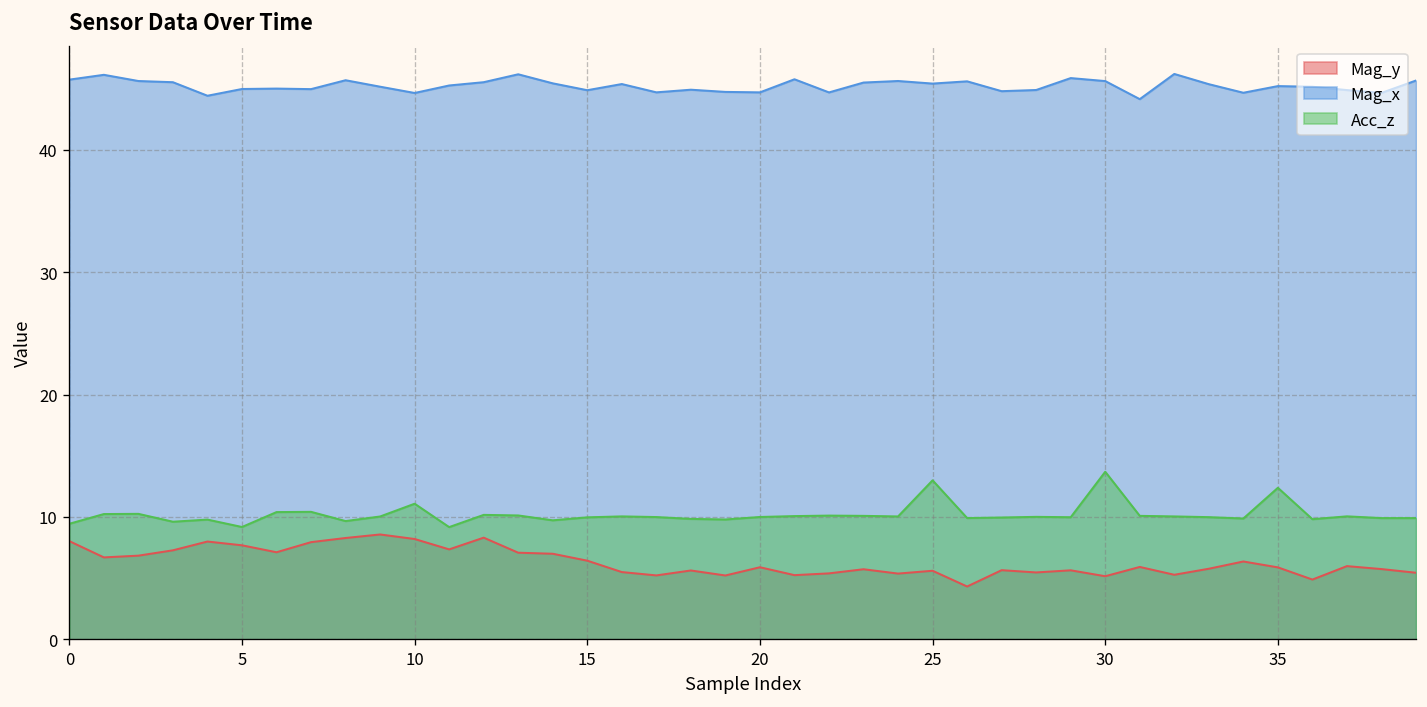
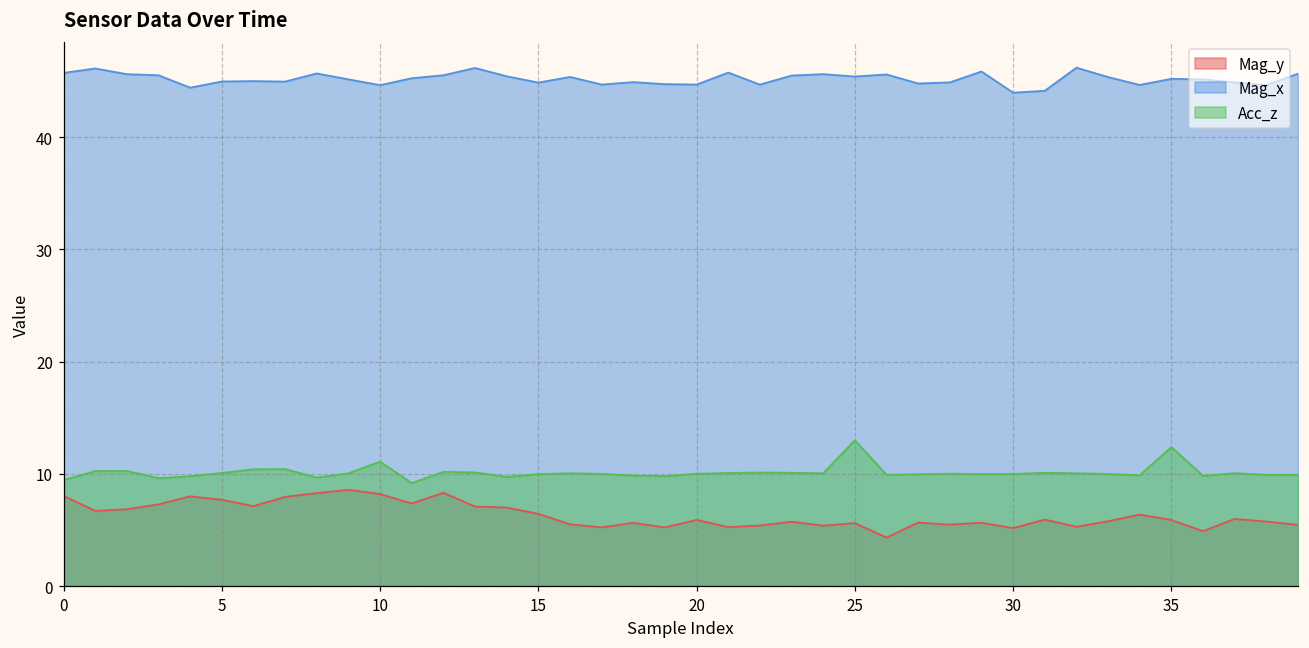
Acc_z, 5: 9.2 -> 10.1
Mag_x, 30: 45.6 -> 44.0
Acc_z, 30: 13.7 -> 10.0
